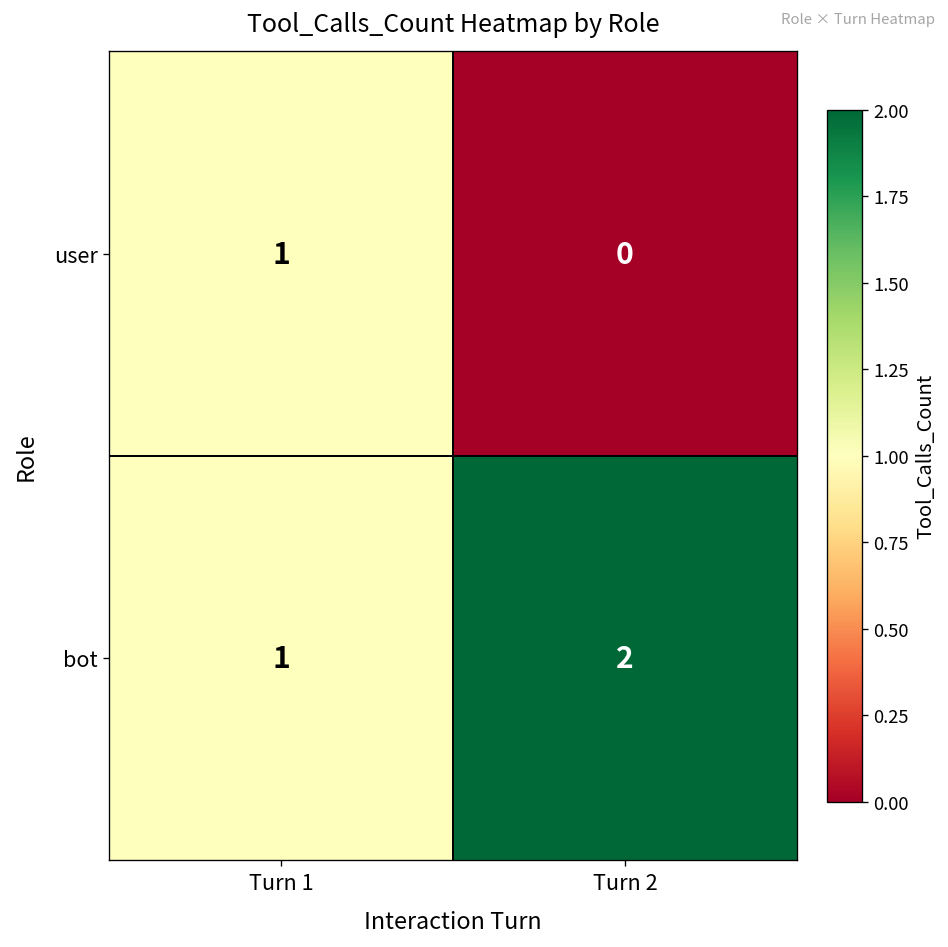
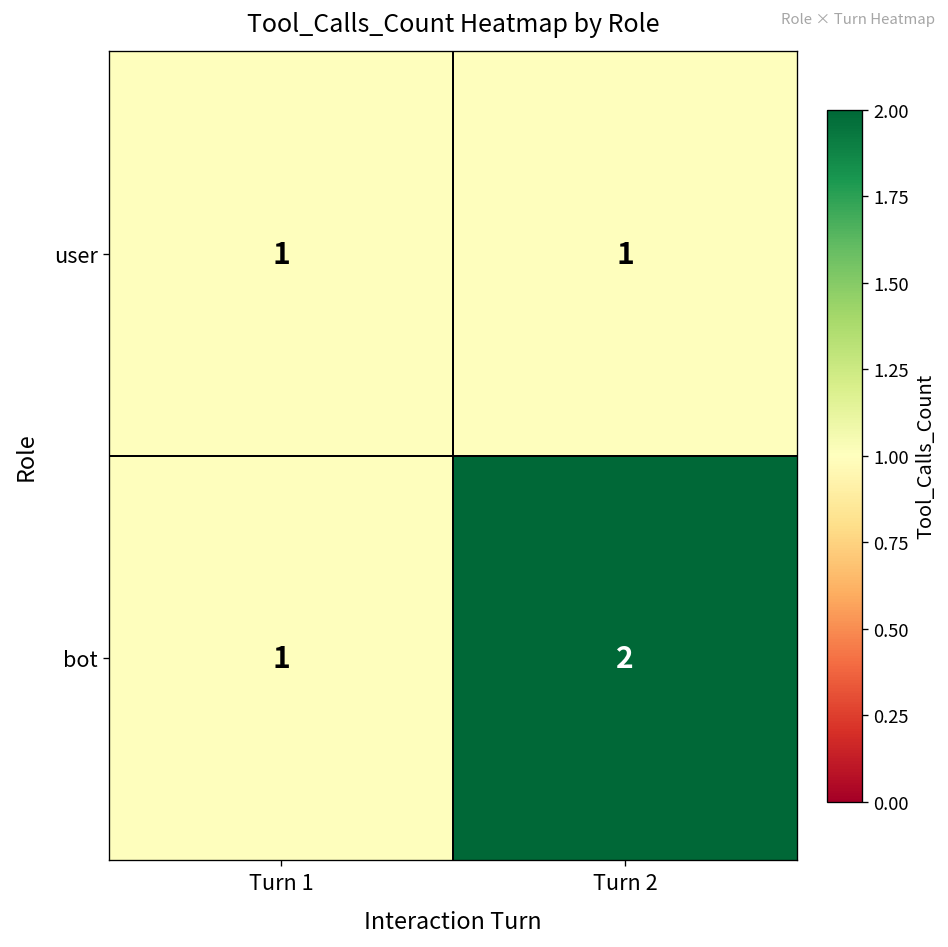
user, Turn 2: 0 -> 1
